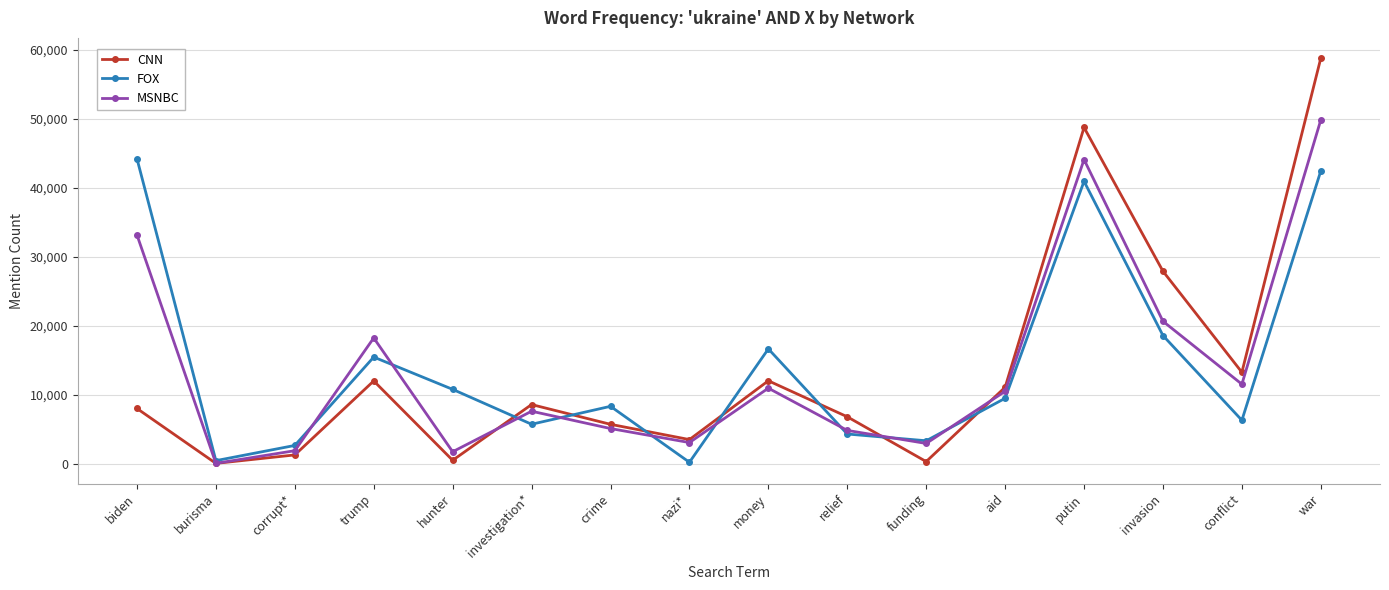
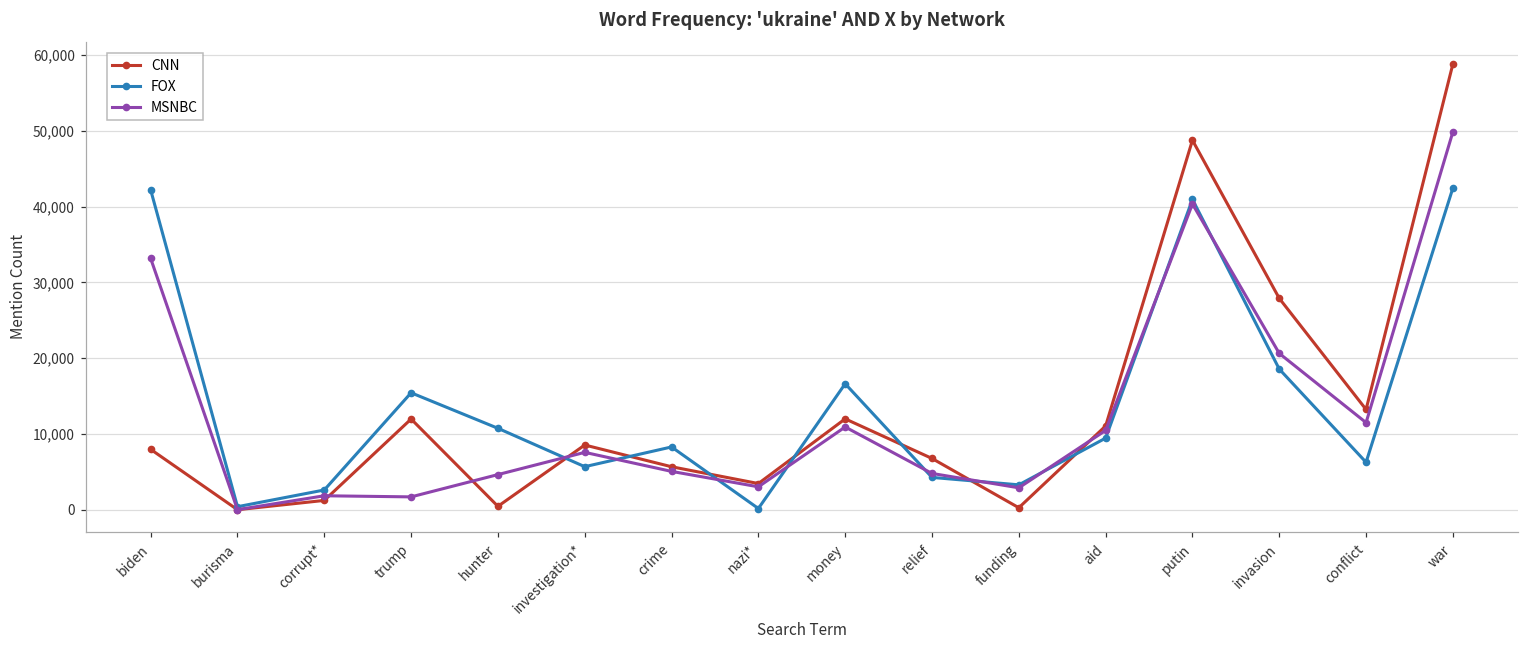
FOX, biden: 44,000 -> 42,000
MSNBC, trump: 18,000 -> 2,000
MSNBC, hunter: 2,000 -> 5,000
MSNBC, putin: 44,000 -> 40,000
